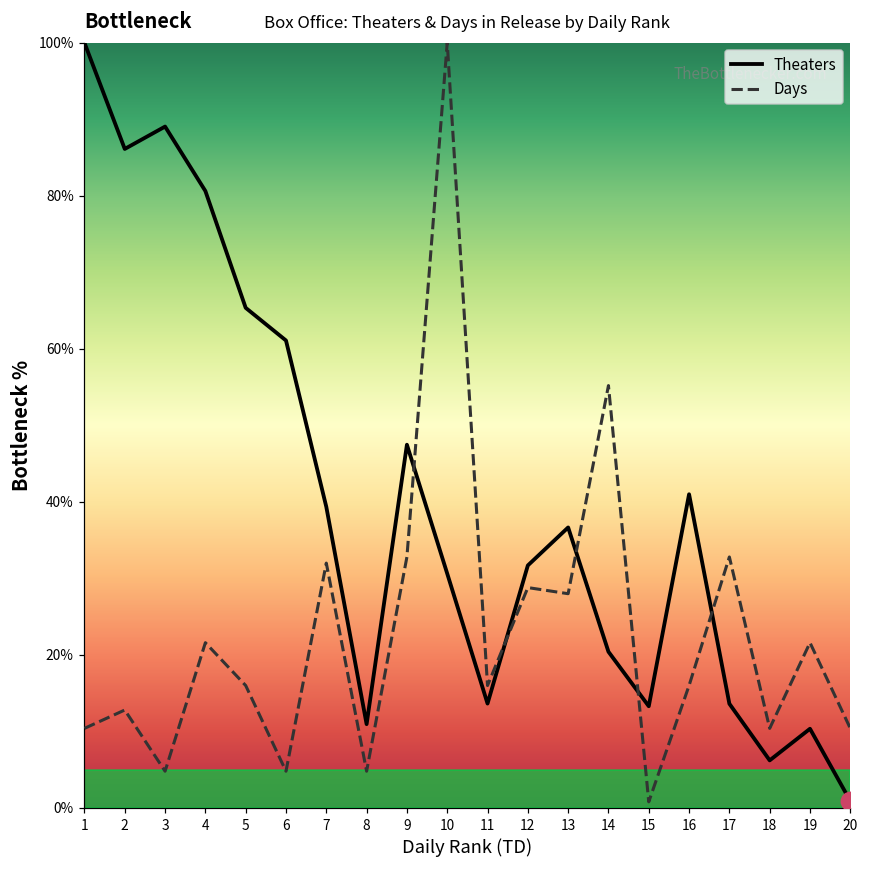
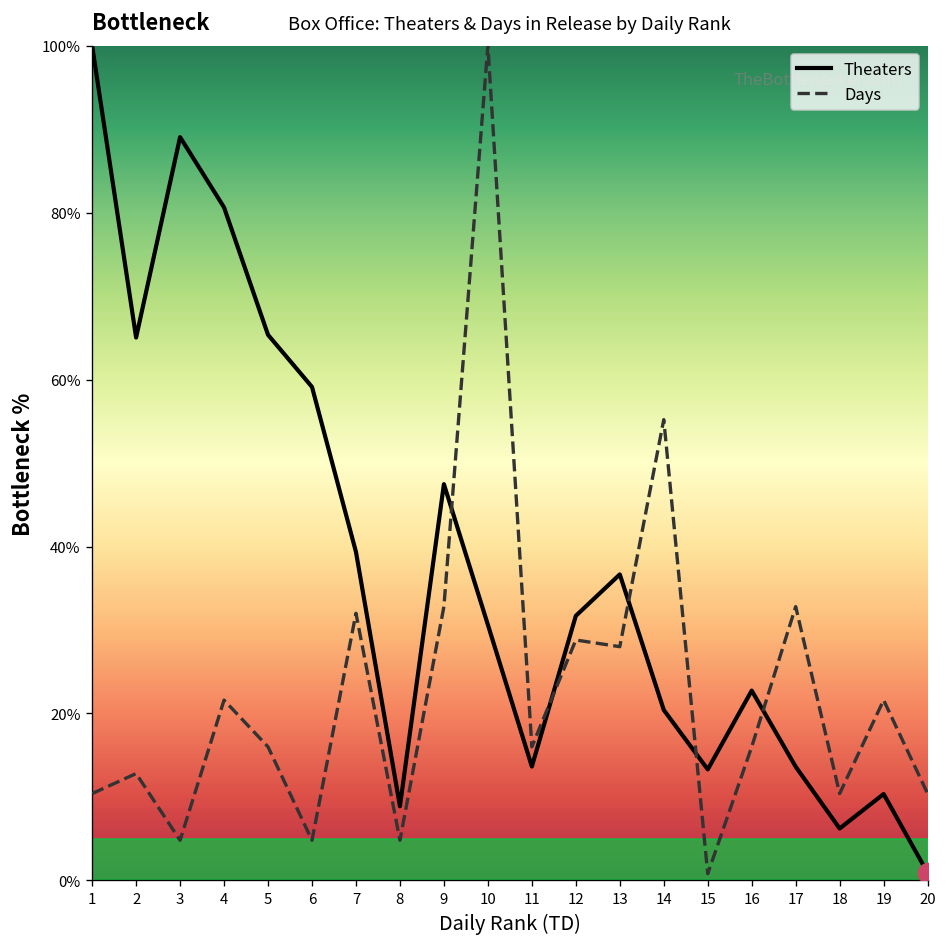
Theaters, 2: 86% -> 65%
Theaters, 6: 61% -> 59%
Theaters, 8: 11% -> 9%
Theaters, 16: 41% -> 23%
